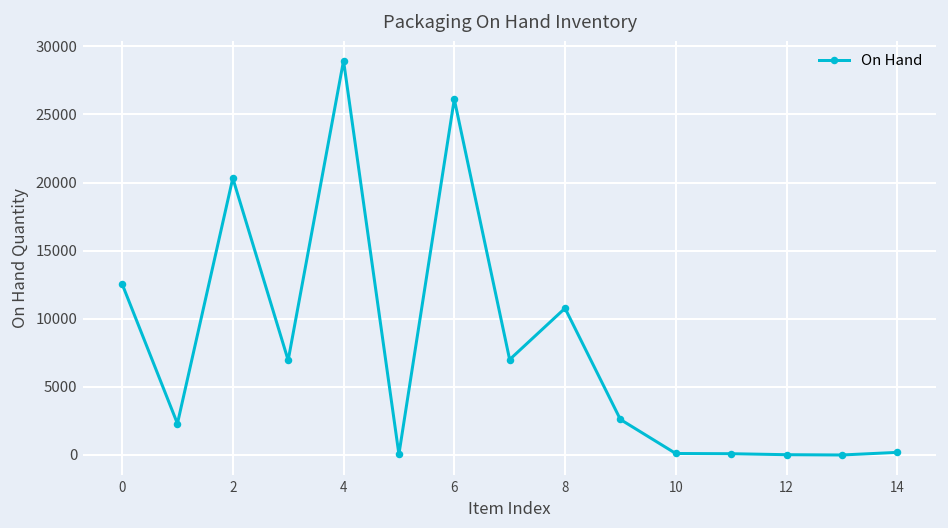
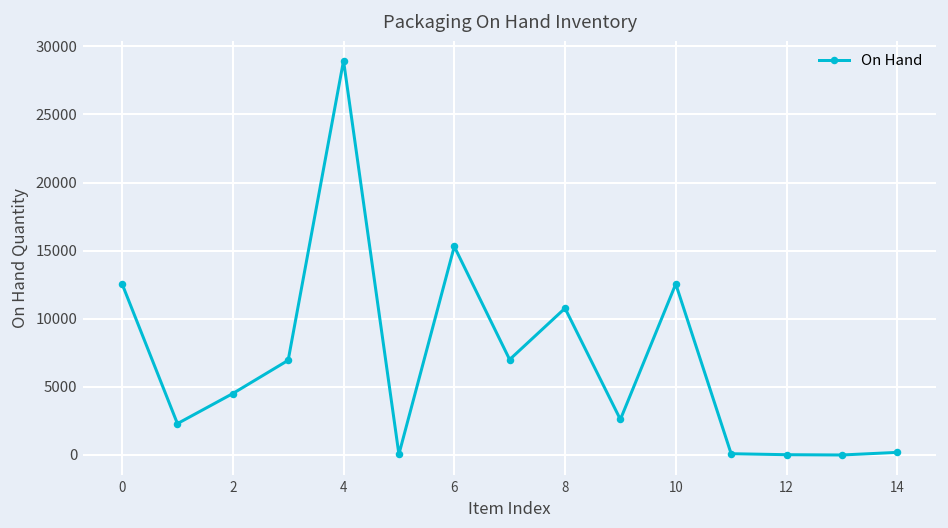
2: 20300 -> 4500
6: 26100 -> 15300
10: 100 -> 12600
